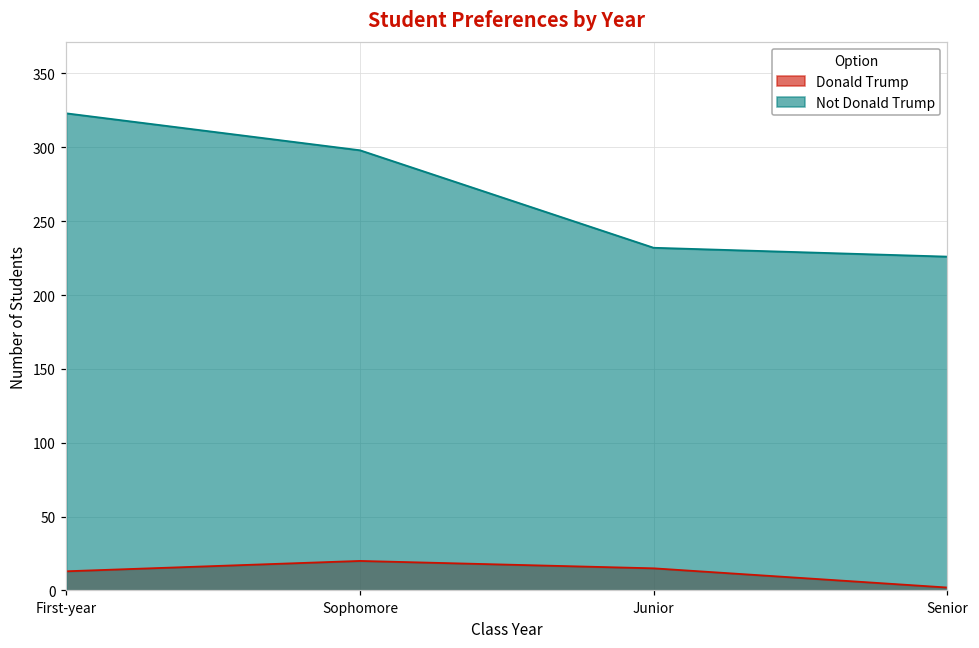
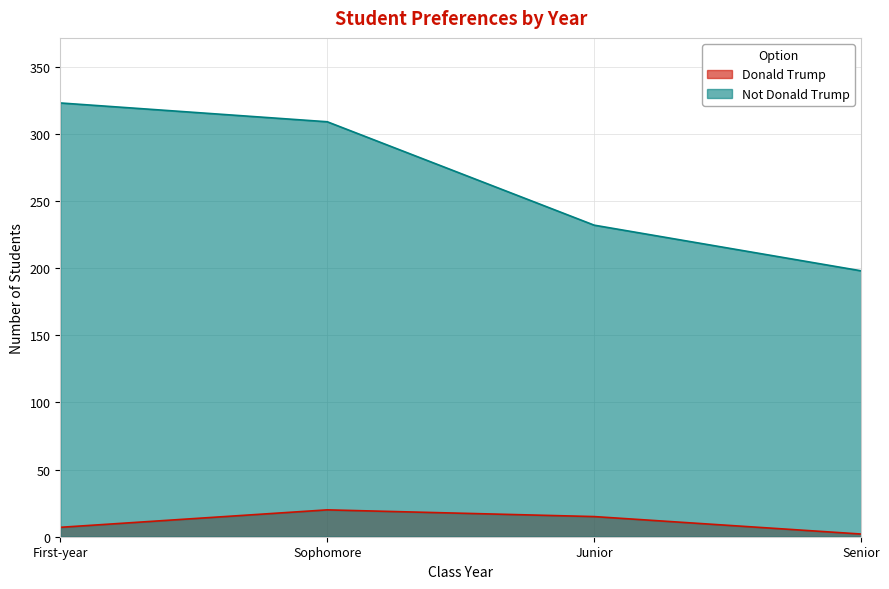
Donald Trump, First-year: 13 -> 7
Not Donald Trump, Sophomore: 298 -> 309
Not Donald Trump, Senior: 226 -> 198
